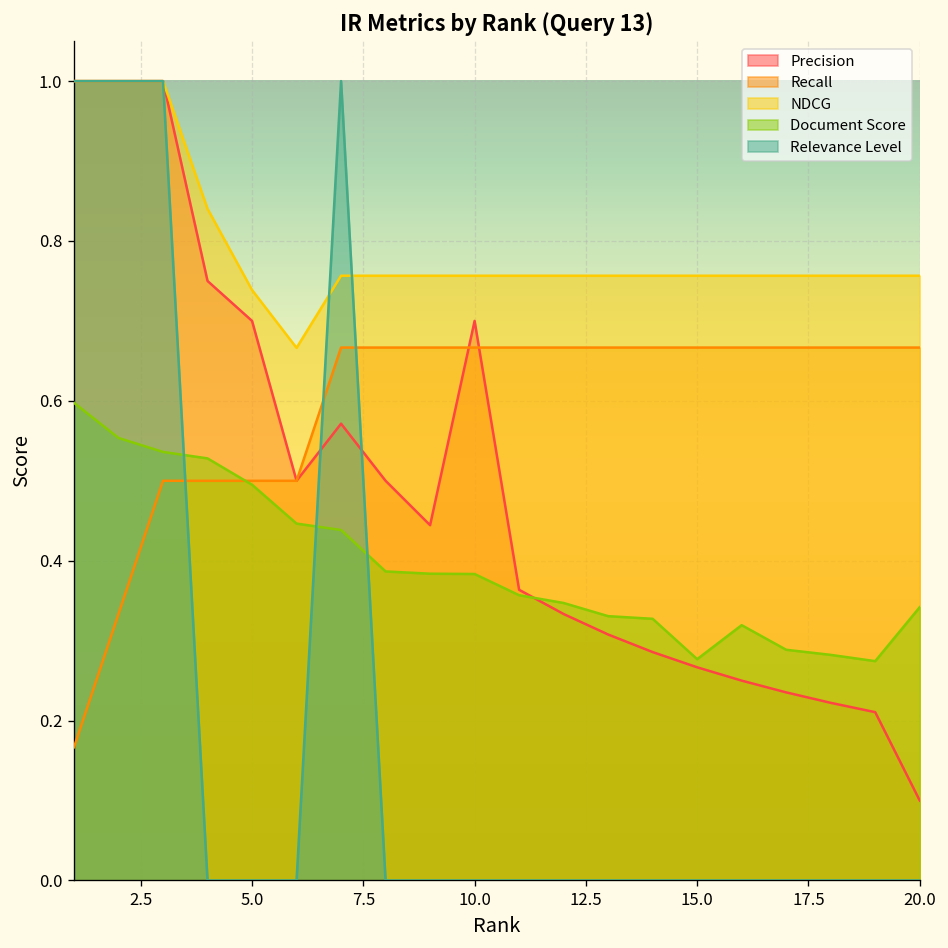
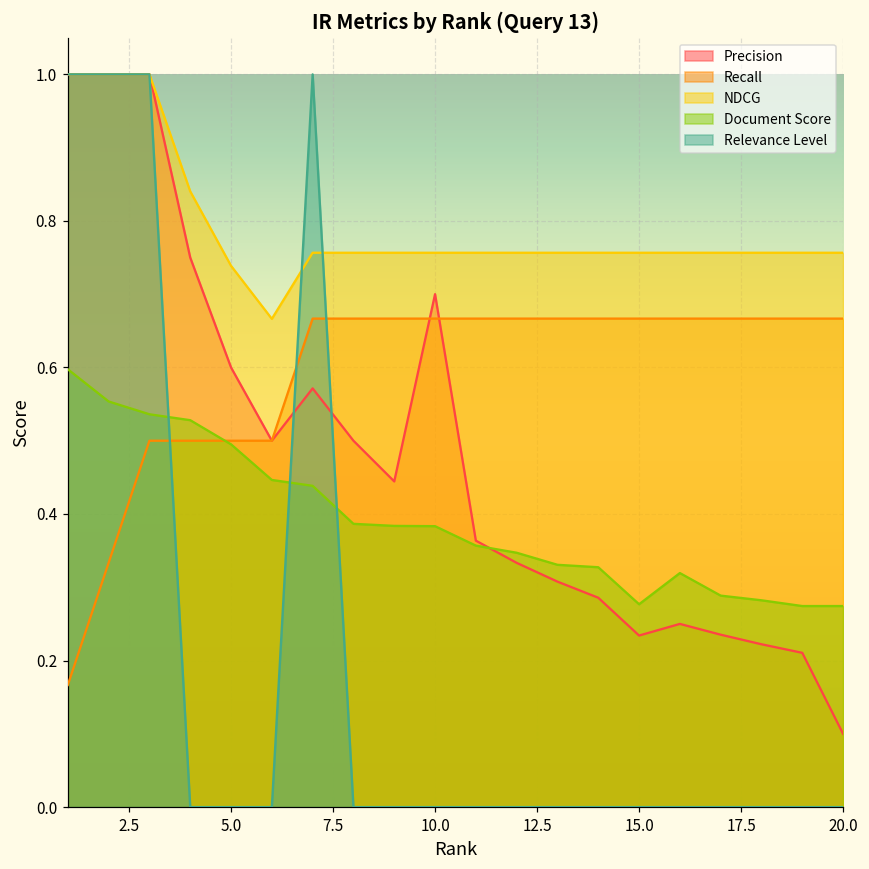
Precision, 5.0: 0.7 -> 0.6
Precision, 15.0: 0.27 -> 0.23
Document Score, 20.0: 0.34 -> 0.27
